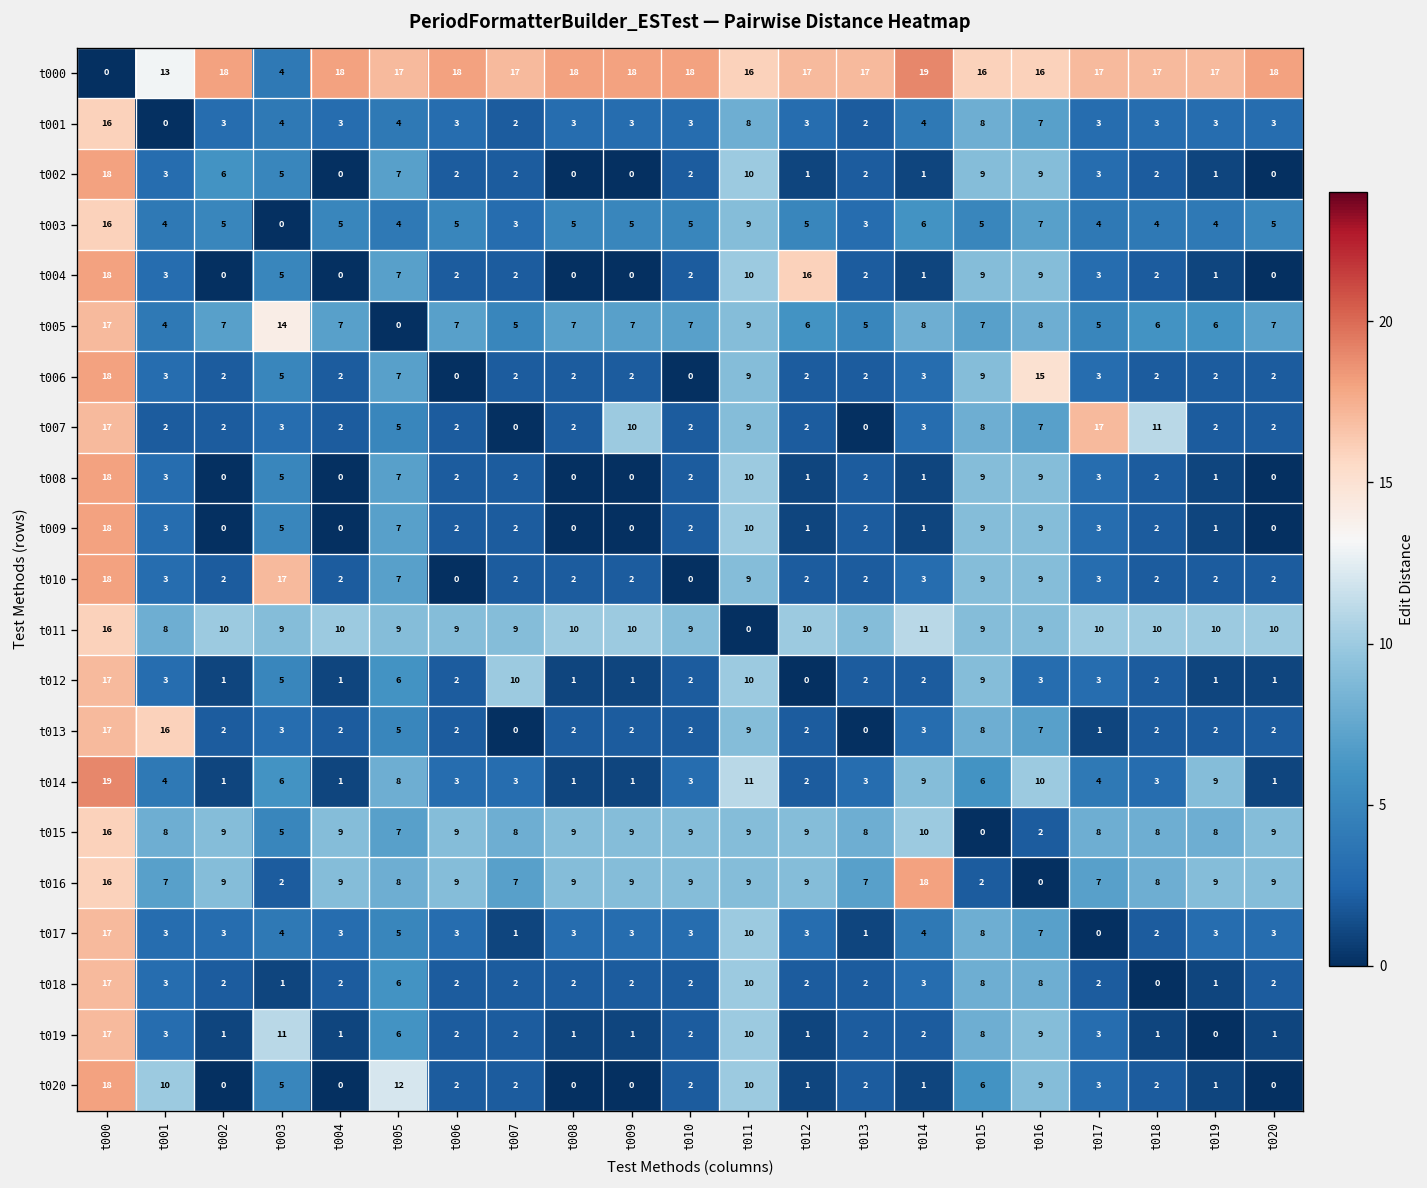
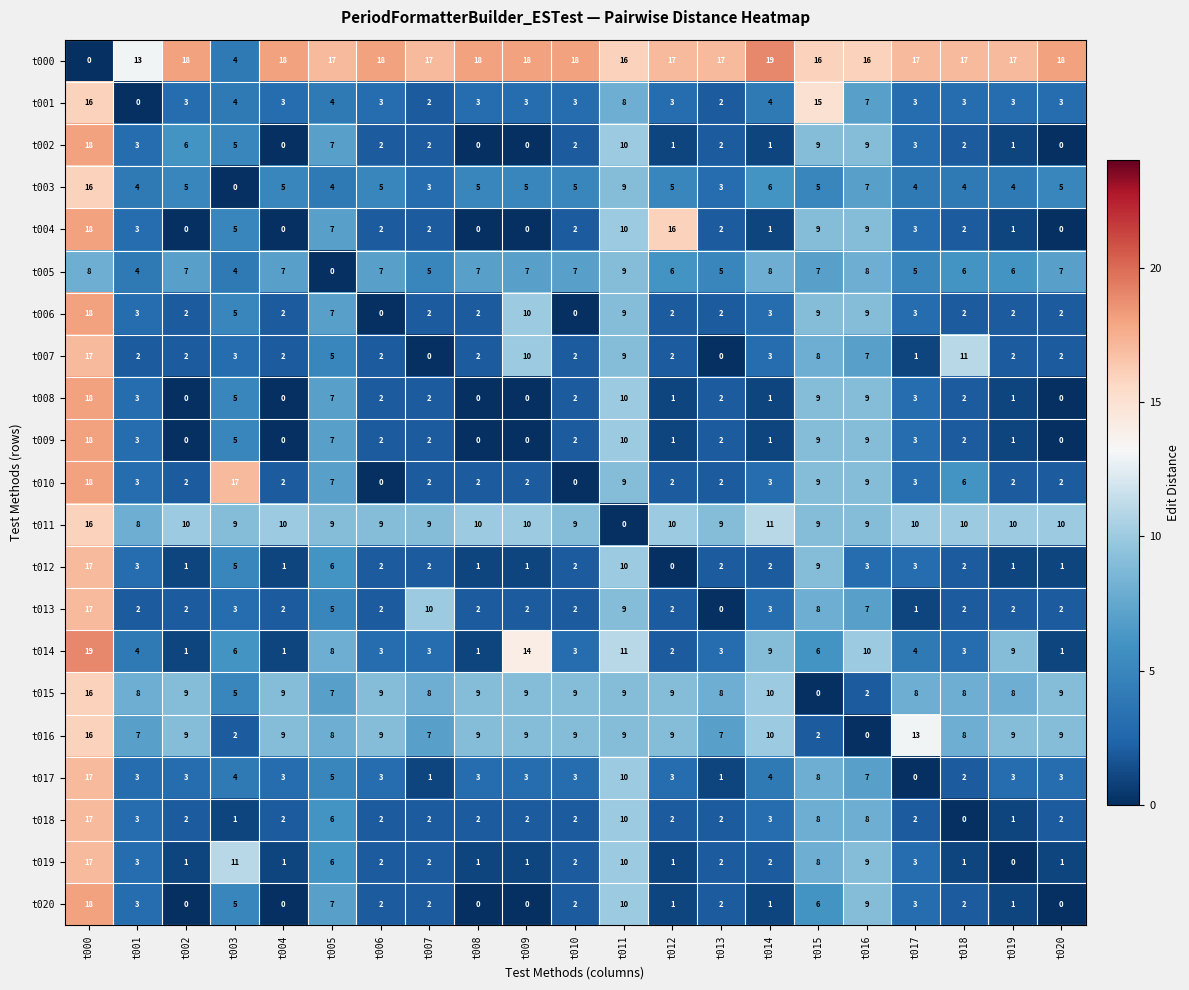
t001, t015: 8 -> 15
t005, t000: 17 -> 8
t005, t003: 14 -> 4
t006, t009: 2 -> 10
t006, t016: 15 -> 9
t007, t017: 17 -> 1
t010, t018: 2 -> 6
t012, t007: 10 -> 2
t013, t001: 16 -> 2
t013, t007: 0 -> 10
t014, t009: 1 -> 14
t016, t014: 18 -> 10
t016, t017: 7 -> 13
t020, t001: 10 -> 3
t020, t005: 12 -> 7
